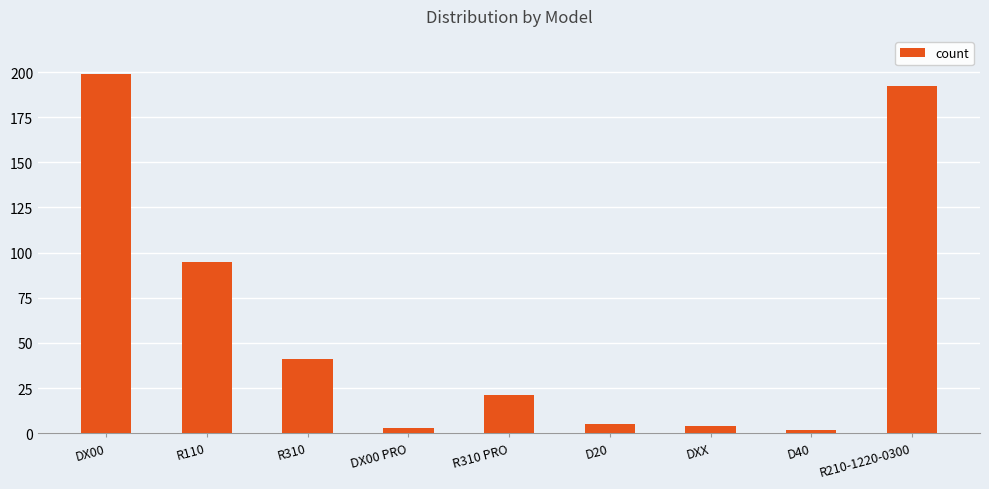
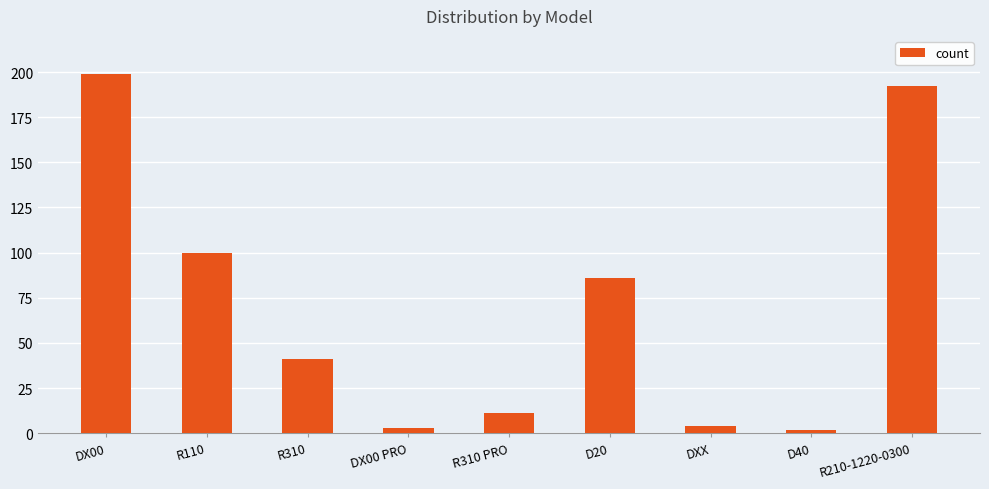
R110: 95 -> 100
R310 PRO: 21 -> 11
D20: 5 -> 86
